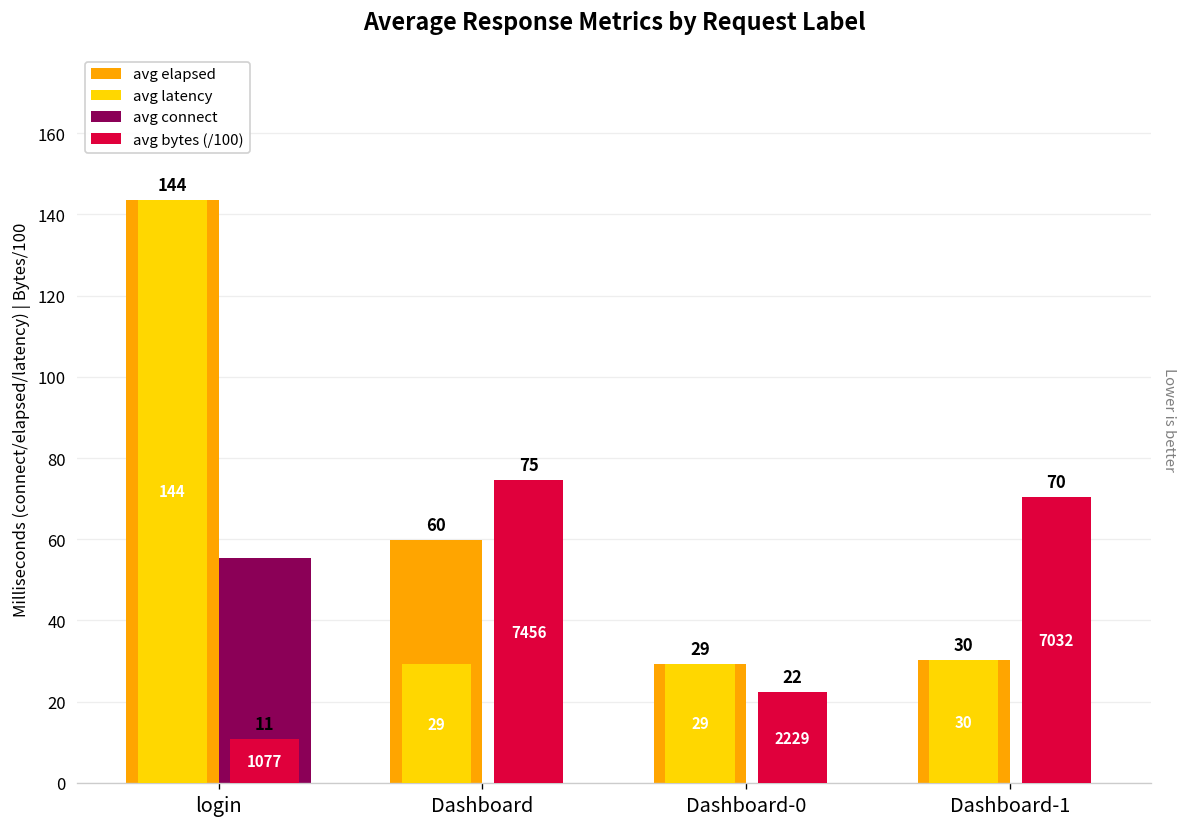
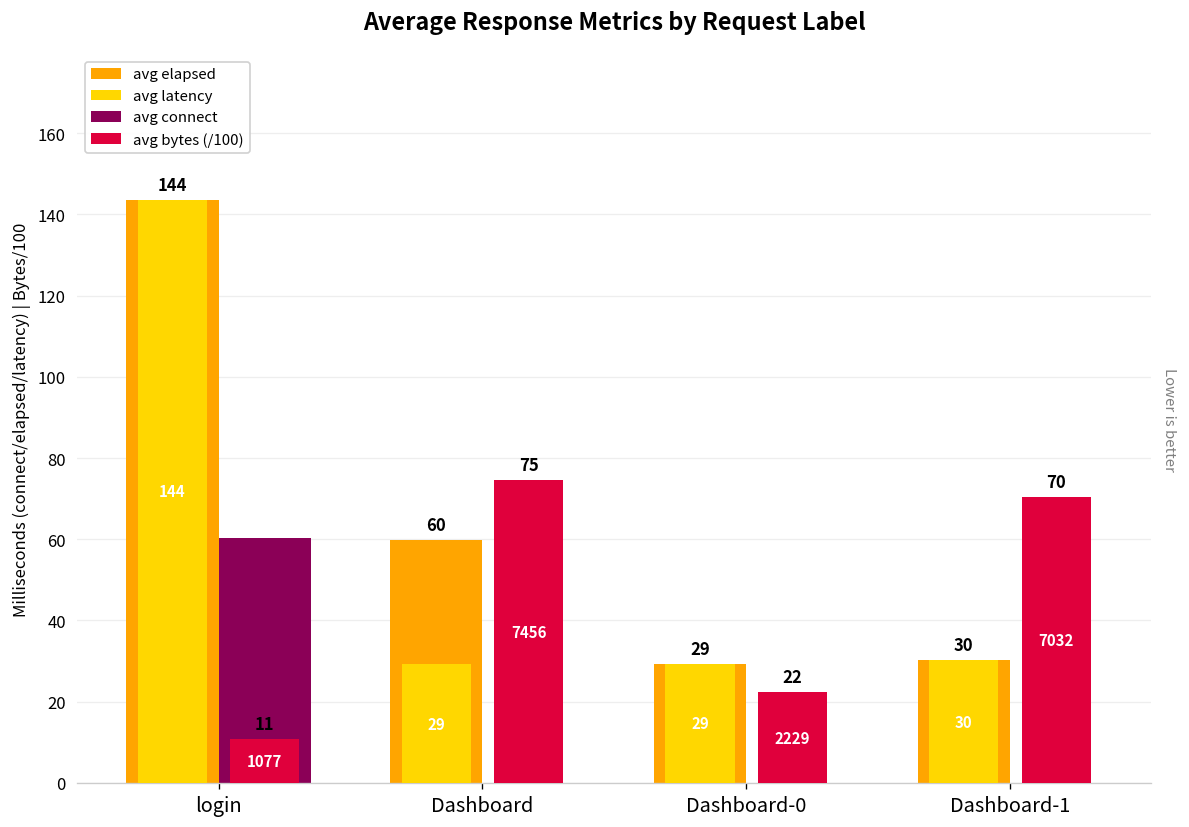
avg connect, login: 55 -> 60
